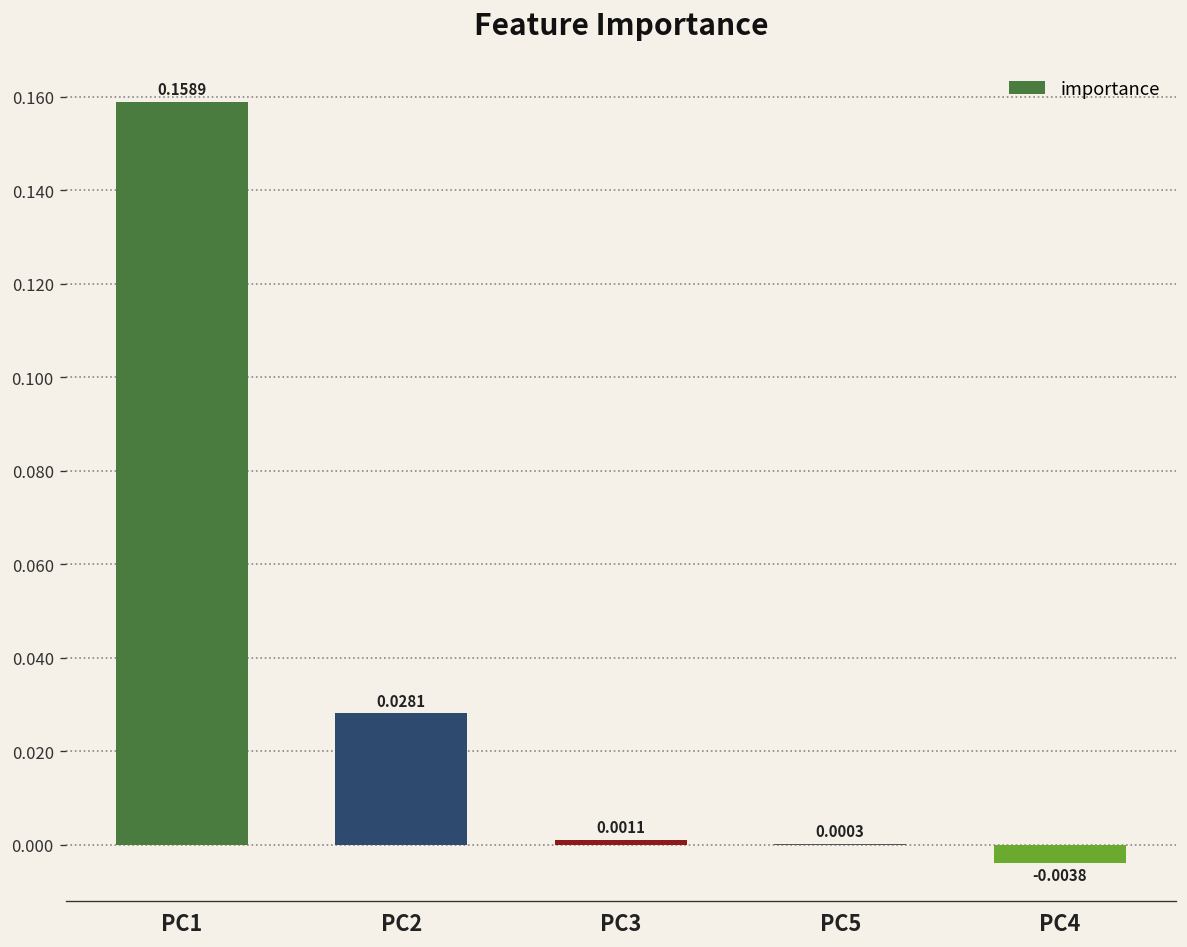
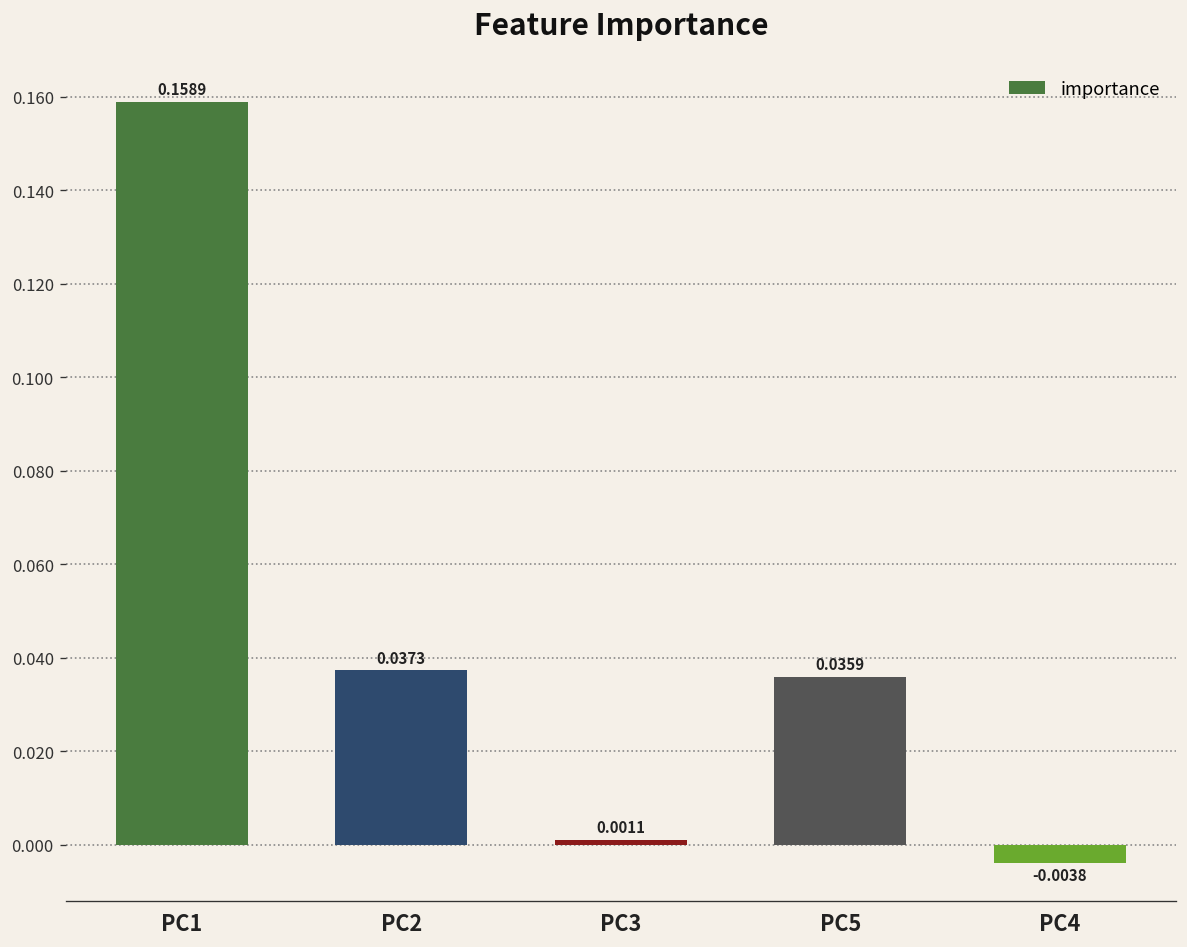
PC2: 0.0281 -> 0.0373
PC5: 0.0003 -> 0.0359
